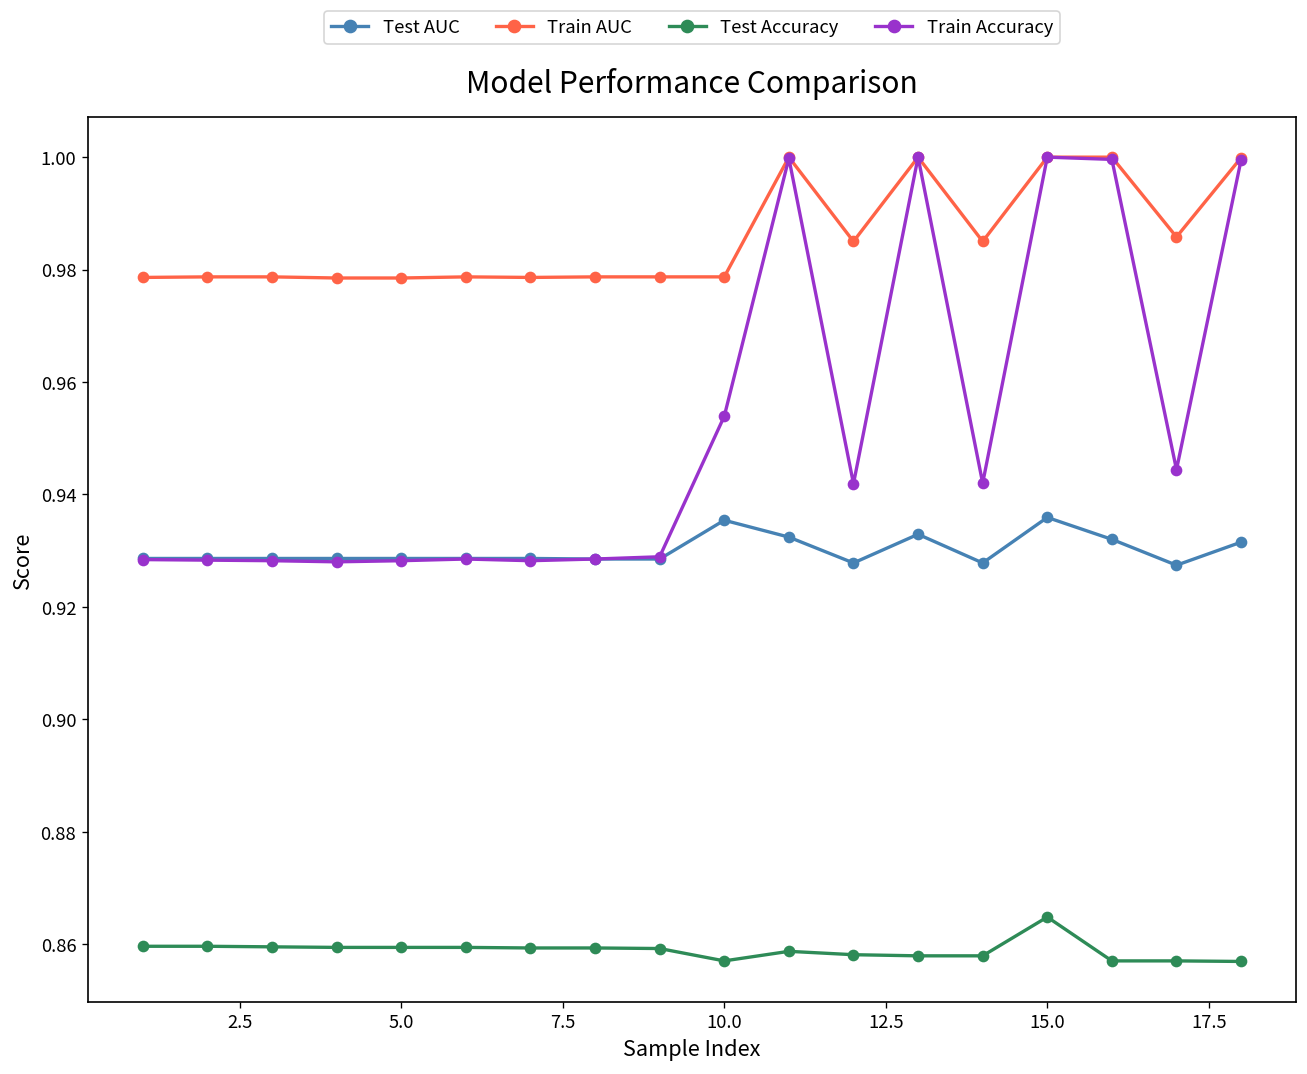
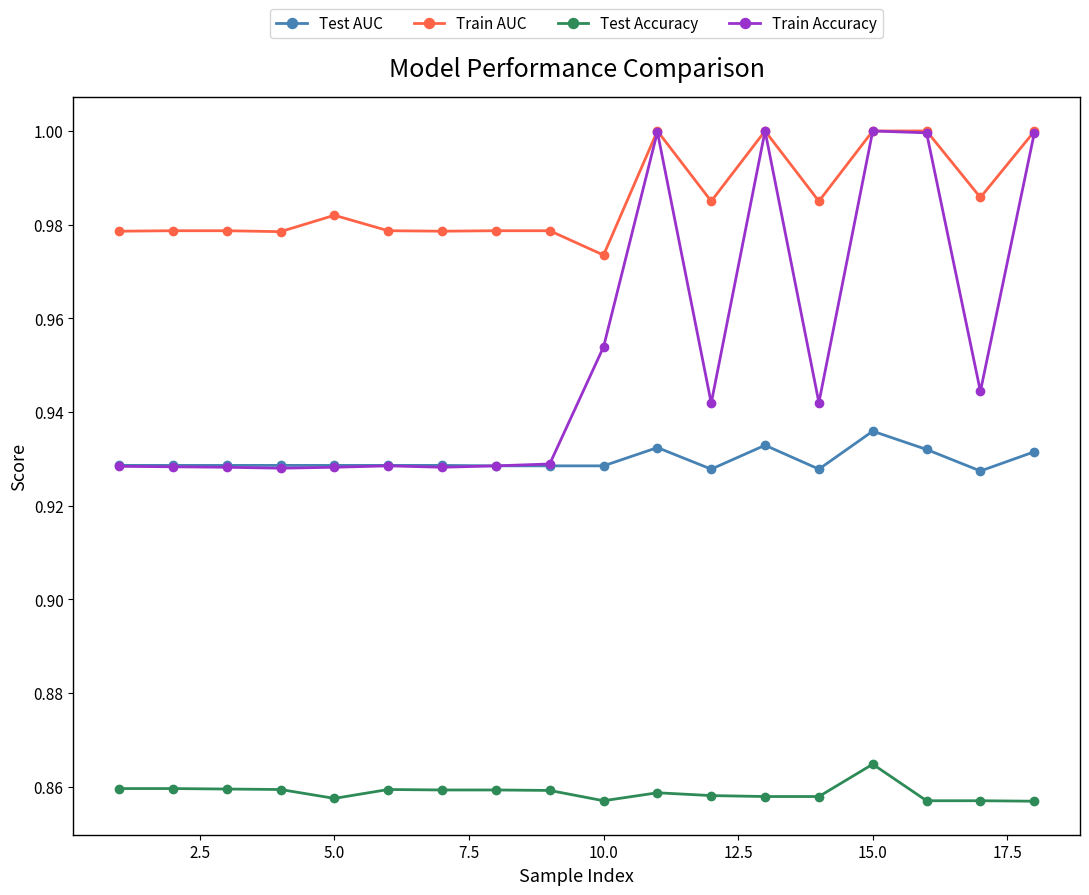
Train AUC, 5.0: 0.979 -> 0.982
Test Accuracy, 5.0: 0.859 -> 0.858
Test AUC, 10.0: 0.935 -> 0.929
Train AUC, 10.0: 0.979 -> 0.974
